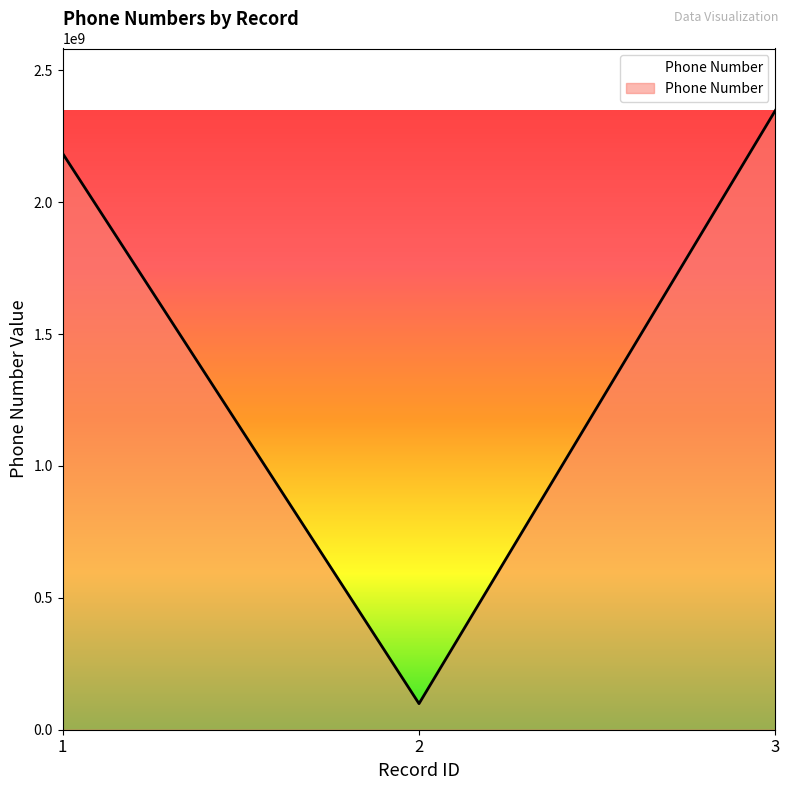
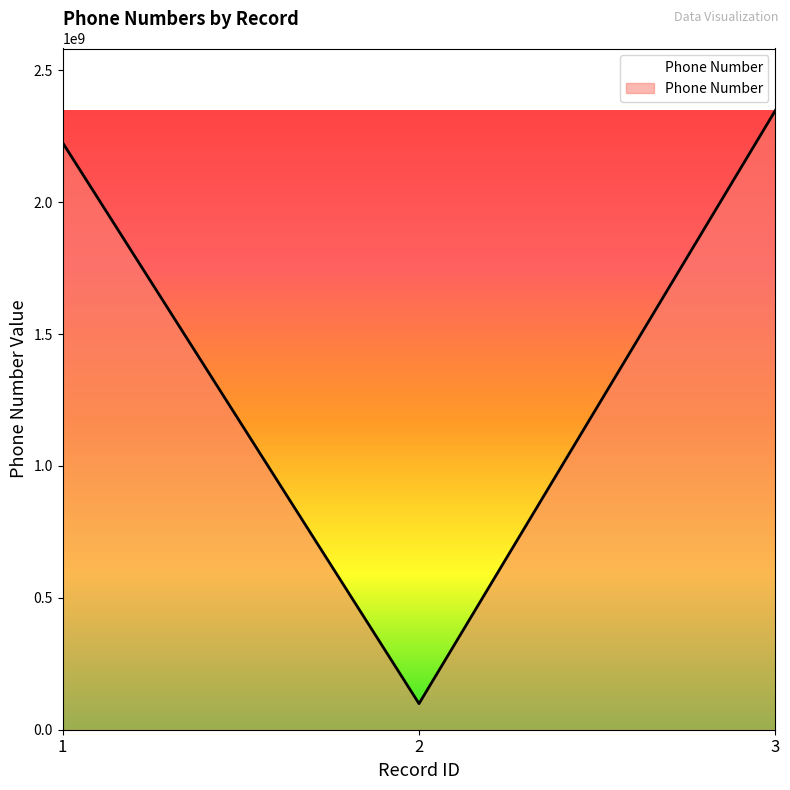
1: 2180000000 -> 2230000000
